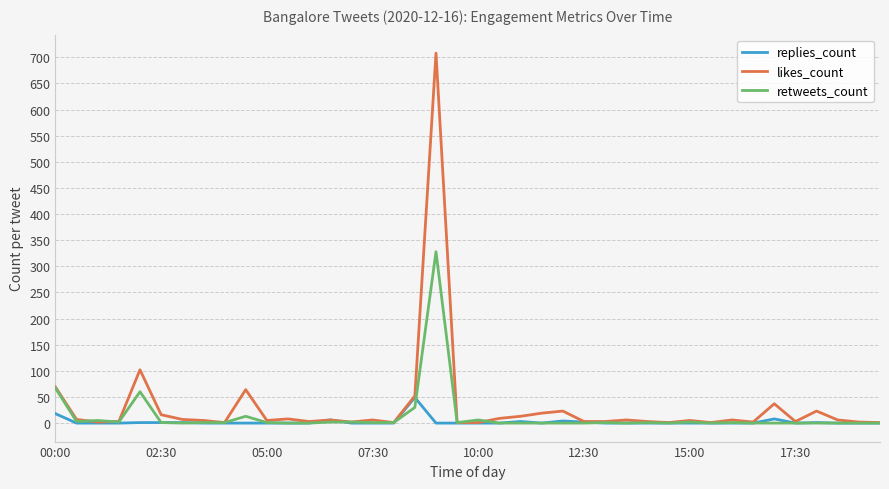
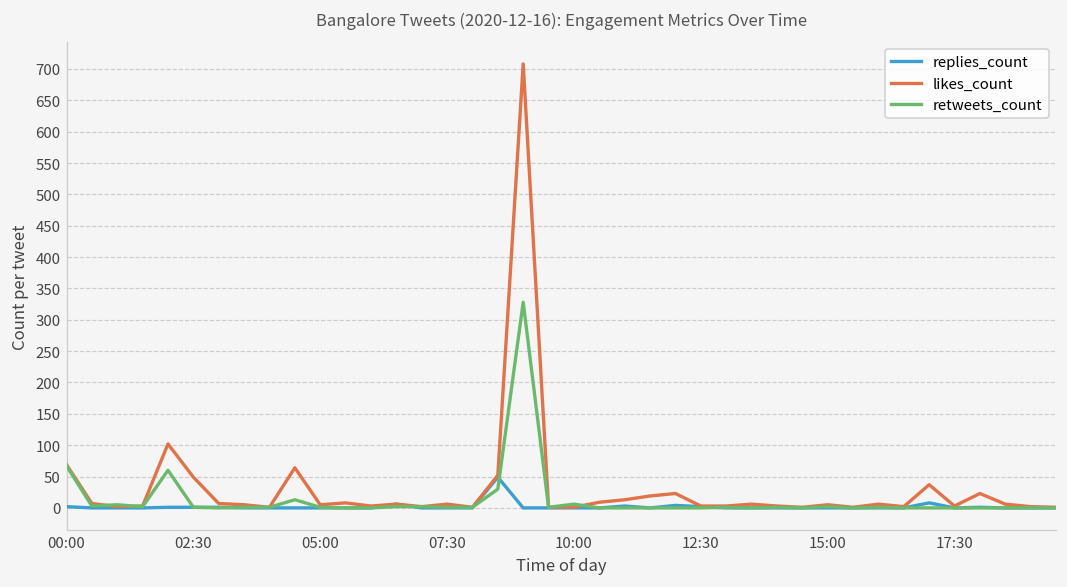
replies_count, 00:00: 20 -> 0
likes_count, 02:30: 20 -> 50
